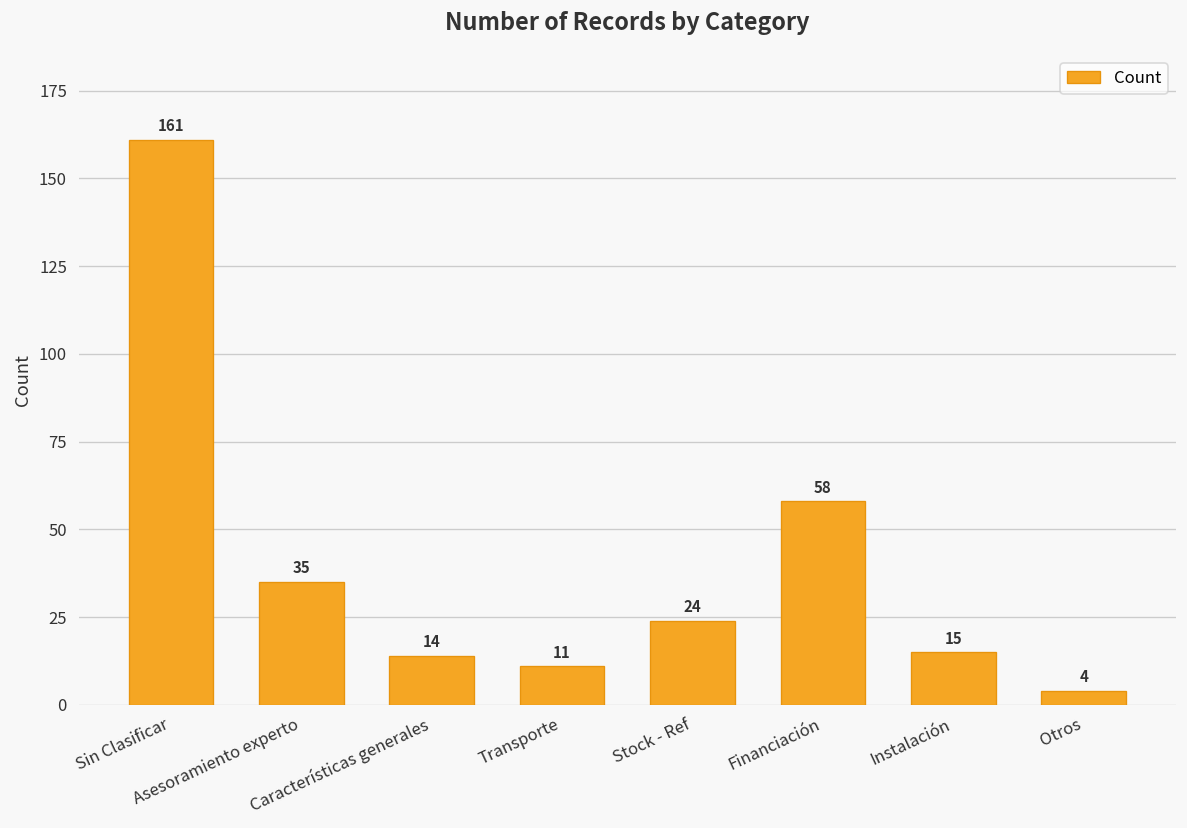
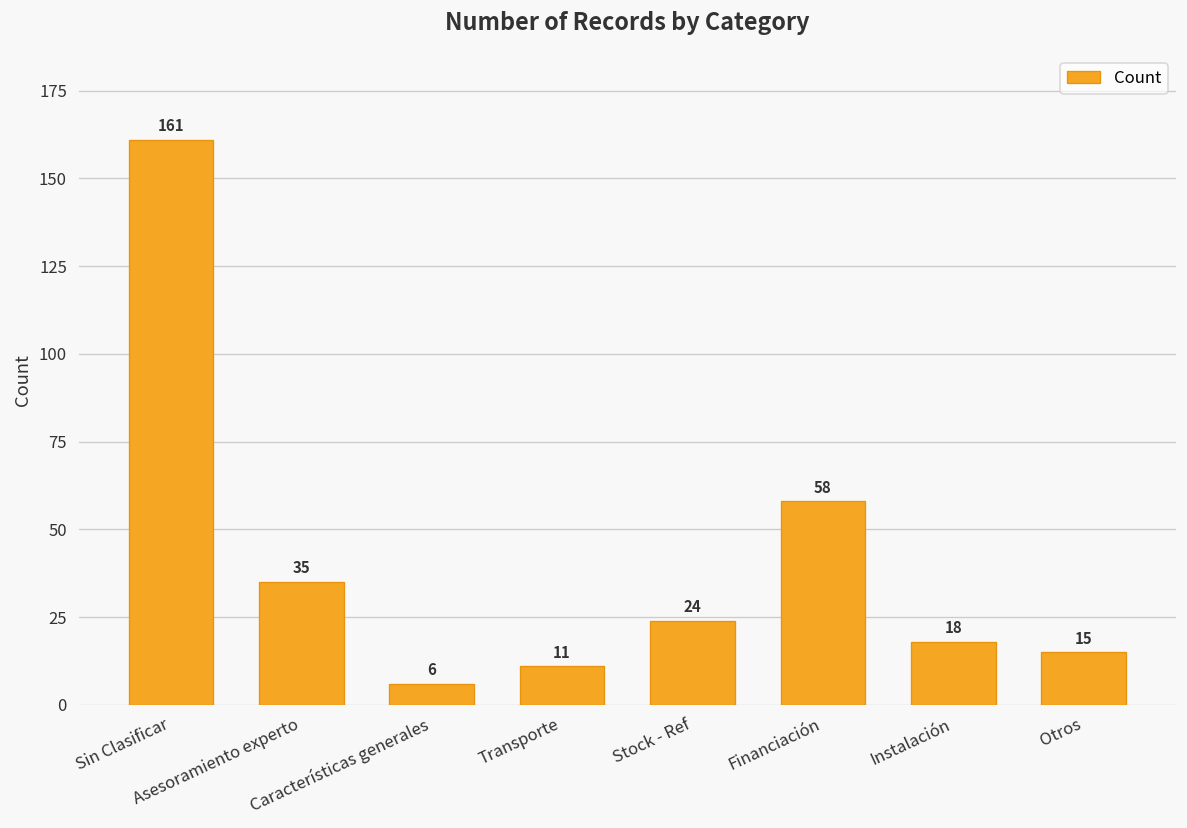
Características generales: 14 -> 6
Instalación: 15 -> 18
Otros: 4 -> 15
